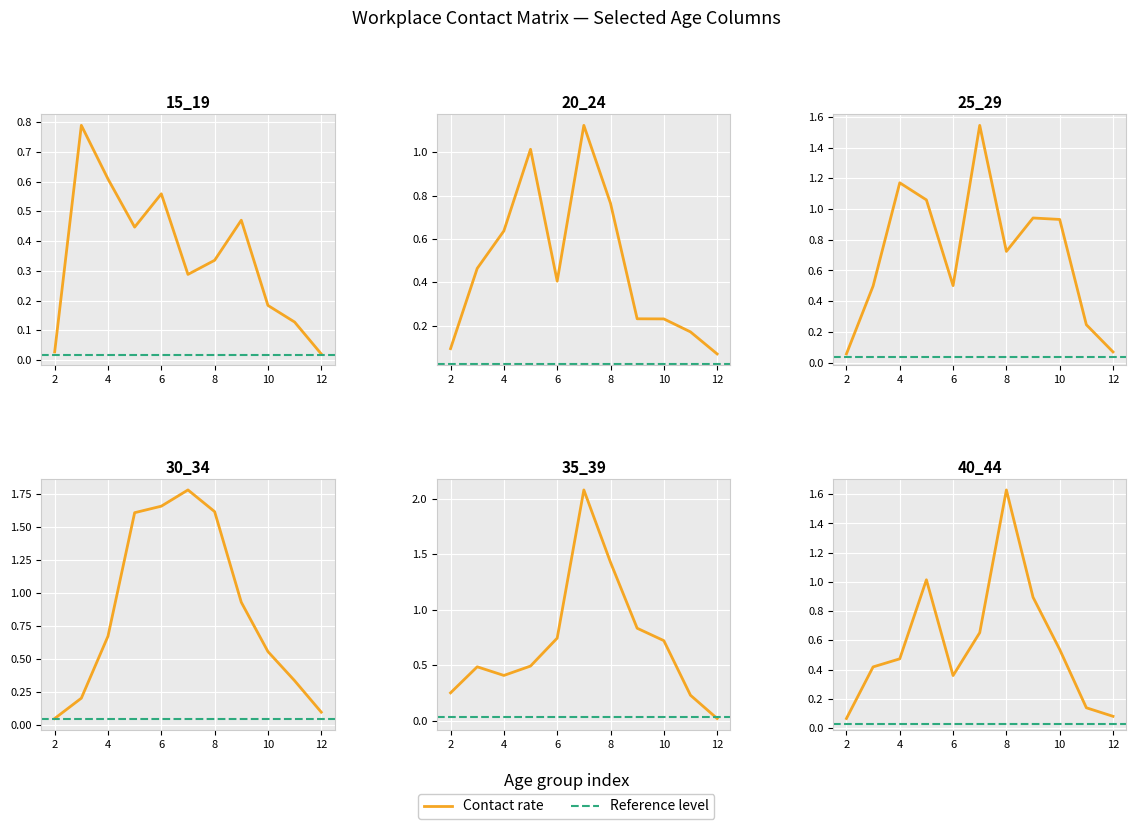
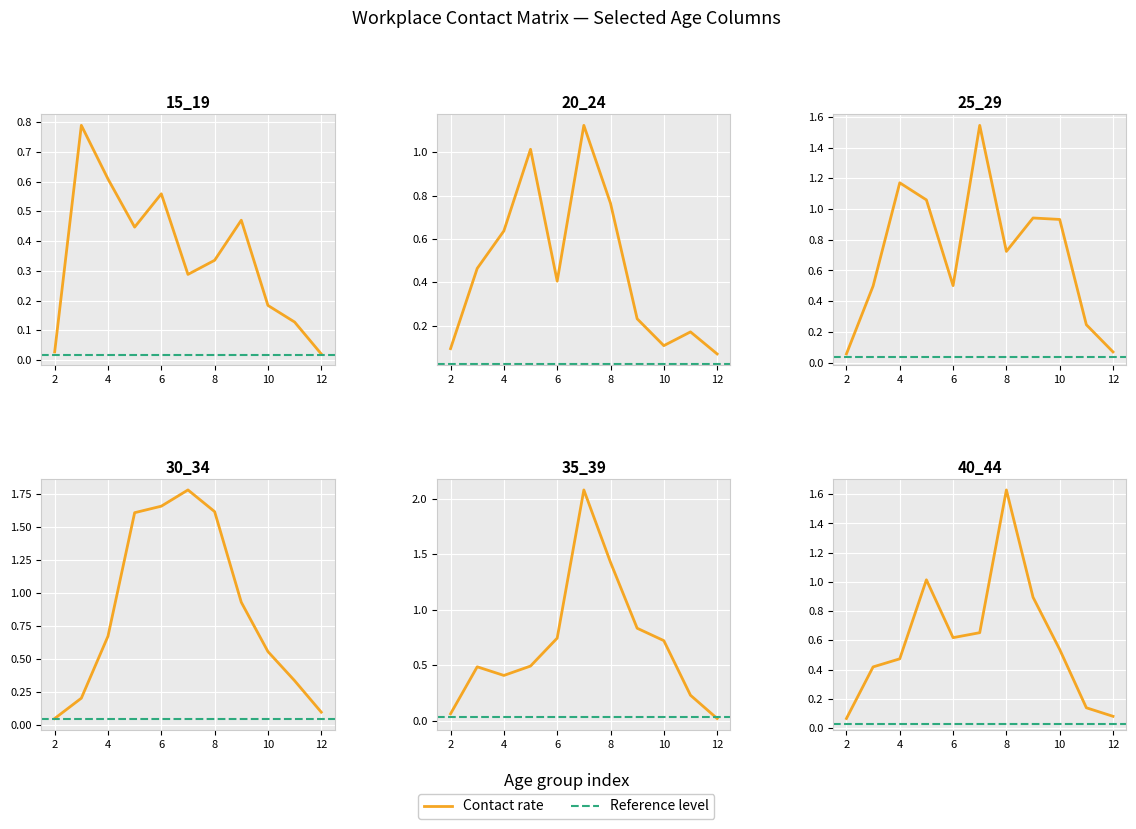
20_24, 10: 0.23 -> 0.11
35_39, 2: 0.25 -> 0.06
40_44, 6: 0.36 -> 0.62
